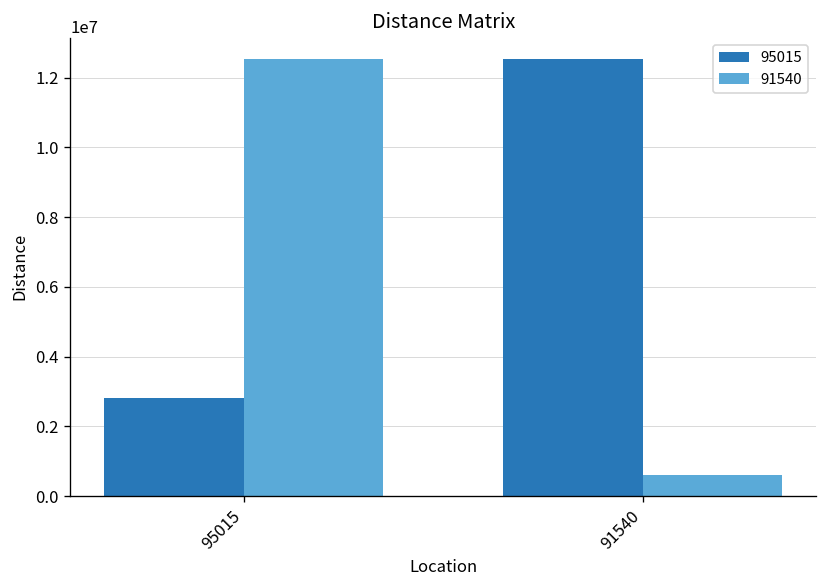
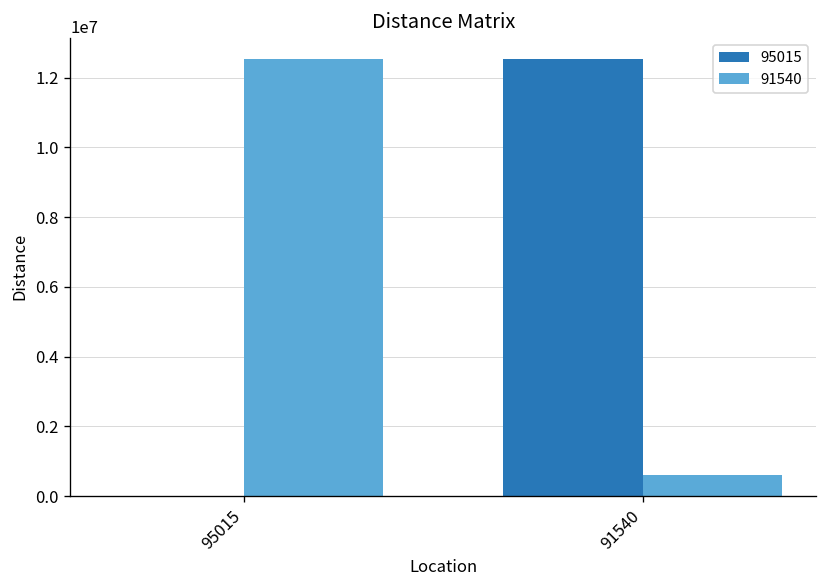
95015, 95015: 2800000 -> 0
